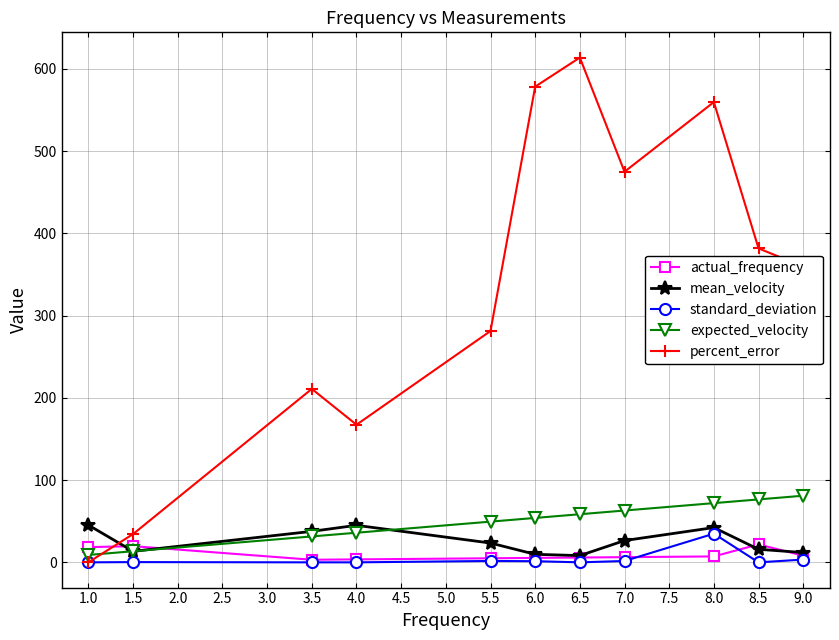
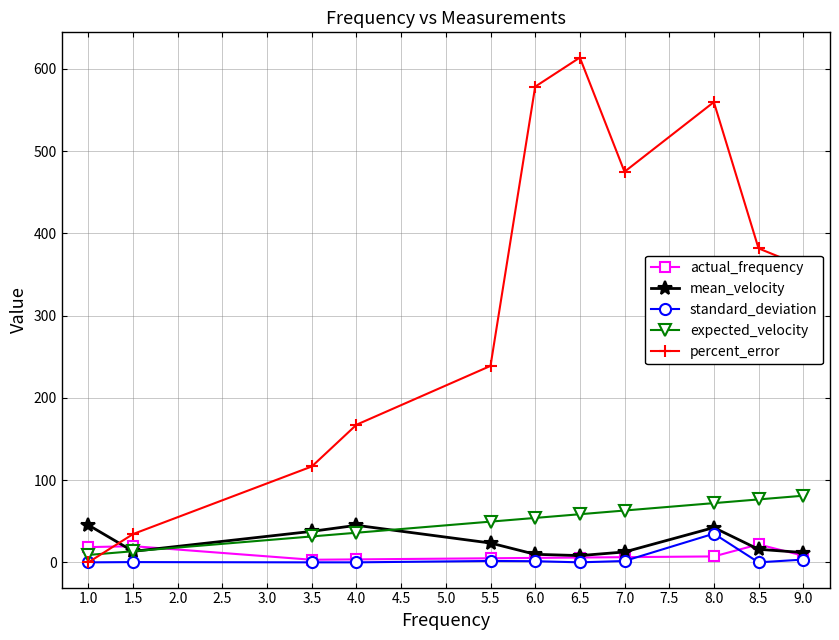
percent_error, 3.5: 210 -> 120
percent_error, 5.5: 280 -> 240
mean_velocity, 7.0: 30 -> 10
